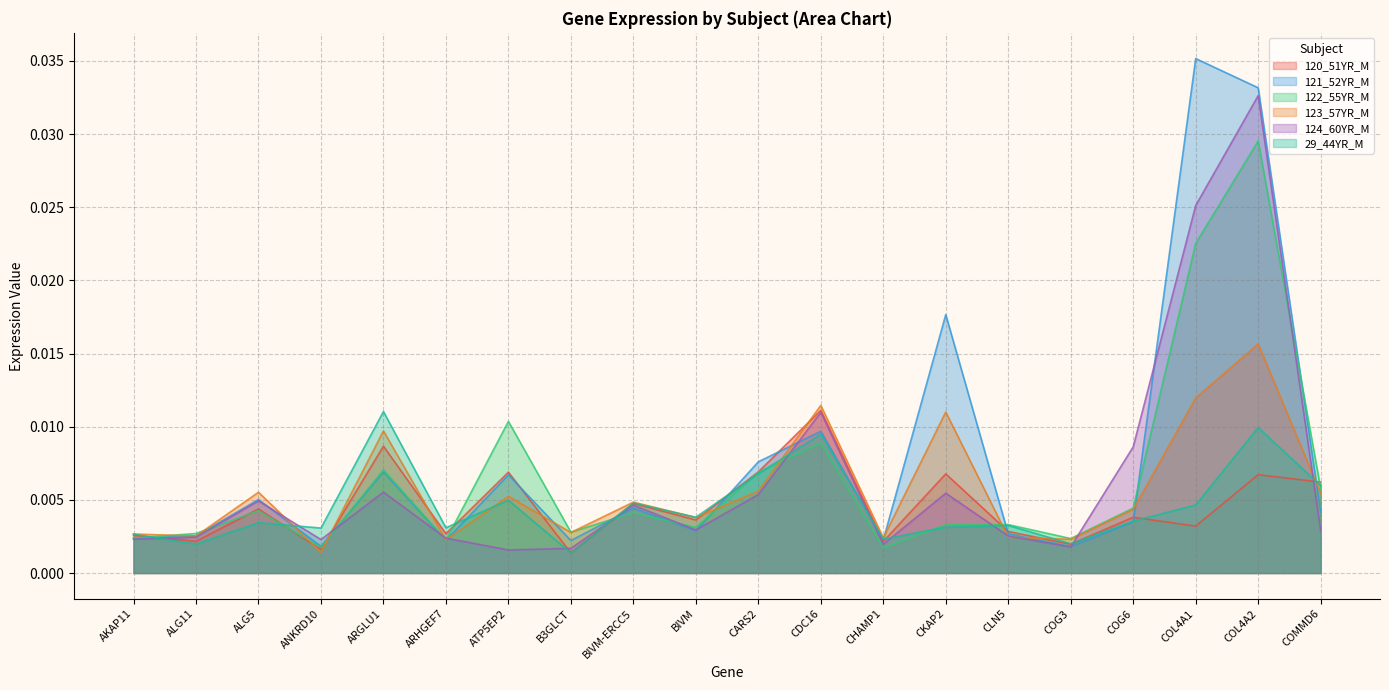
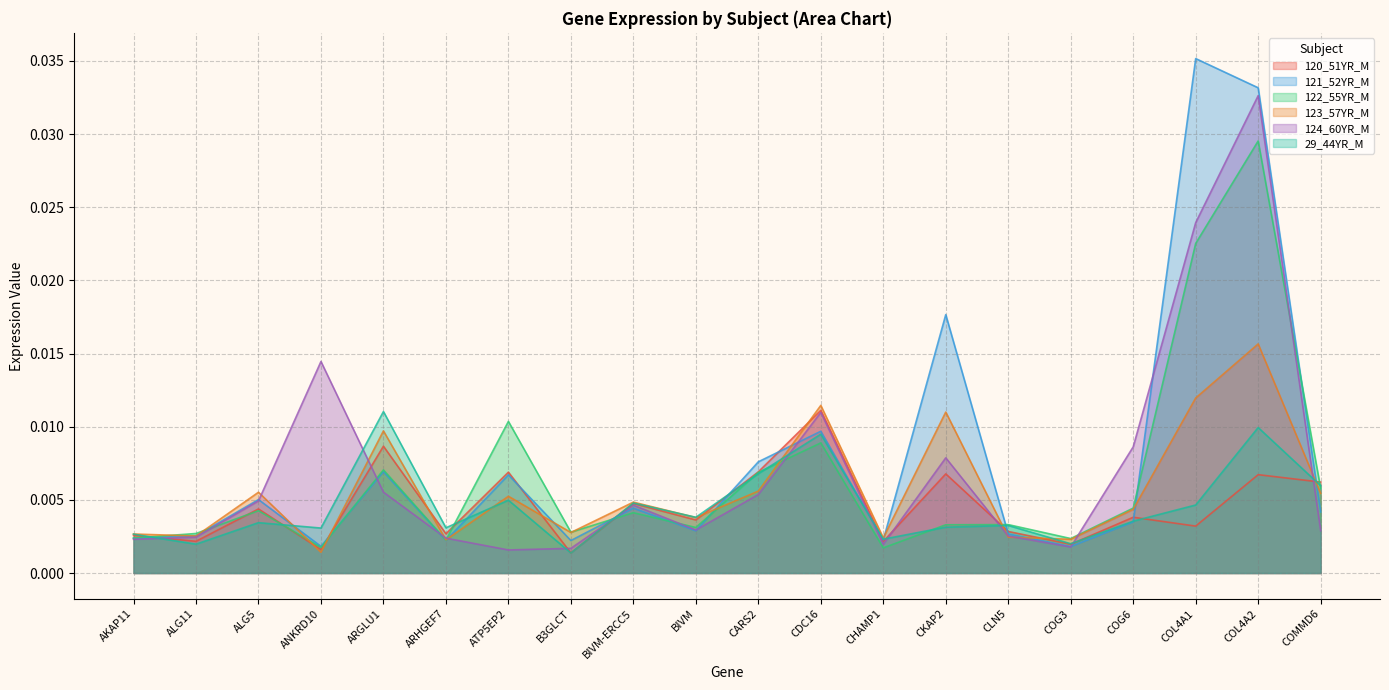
124_60YR_M, ANKRD10: 0.0023 -> 0.0145
124_60YR_M, CKAP2: 0.0055 -> 0.0079
124_60YR_M, COL4A1: 0.0251 -> 0.0239
